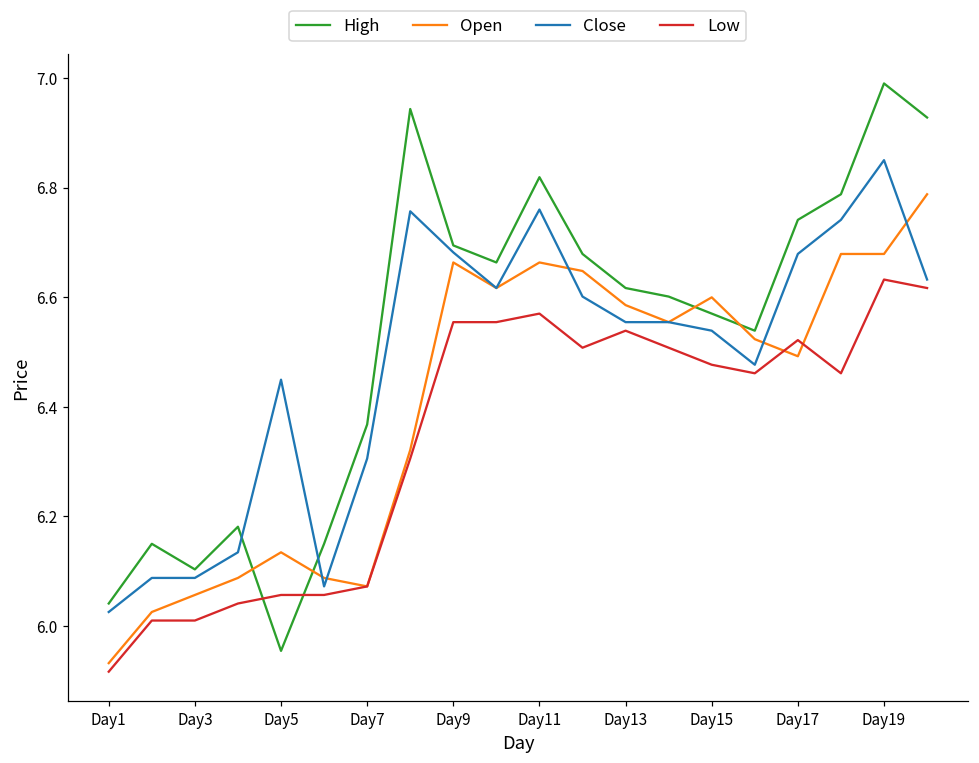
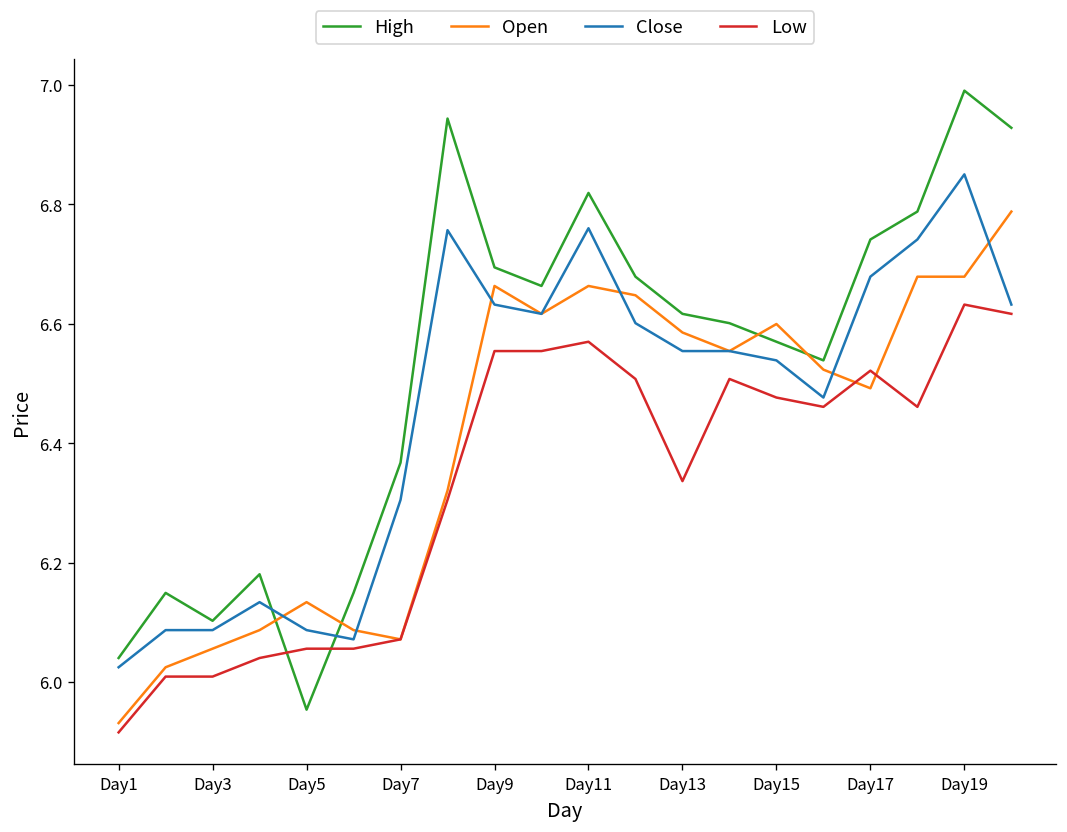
Close, Day5: 6.45 -> 6.09
Close, Day9: 6.68 -> 6.63
Low, Day13: 6.54 -> 6.34
